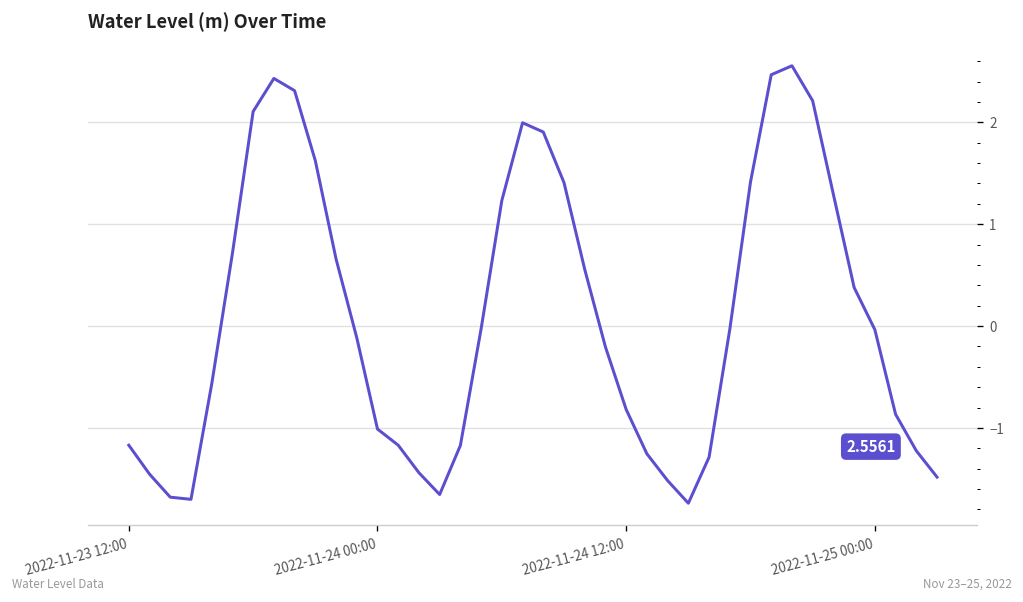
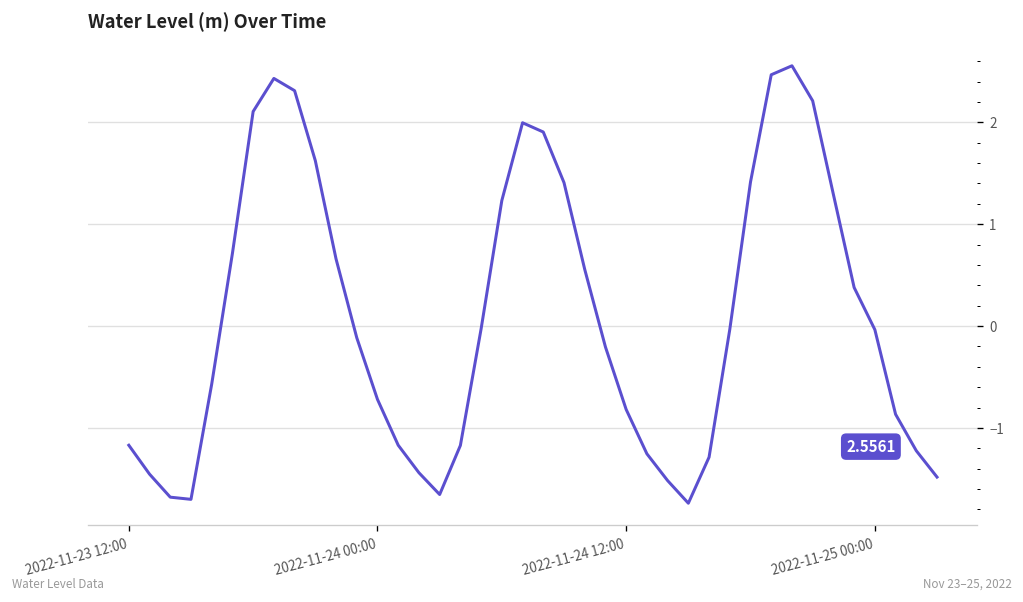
2022-11-24 00:00: -1.0 -> -0.7
